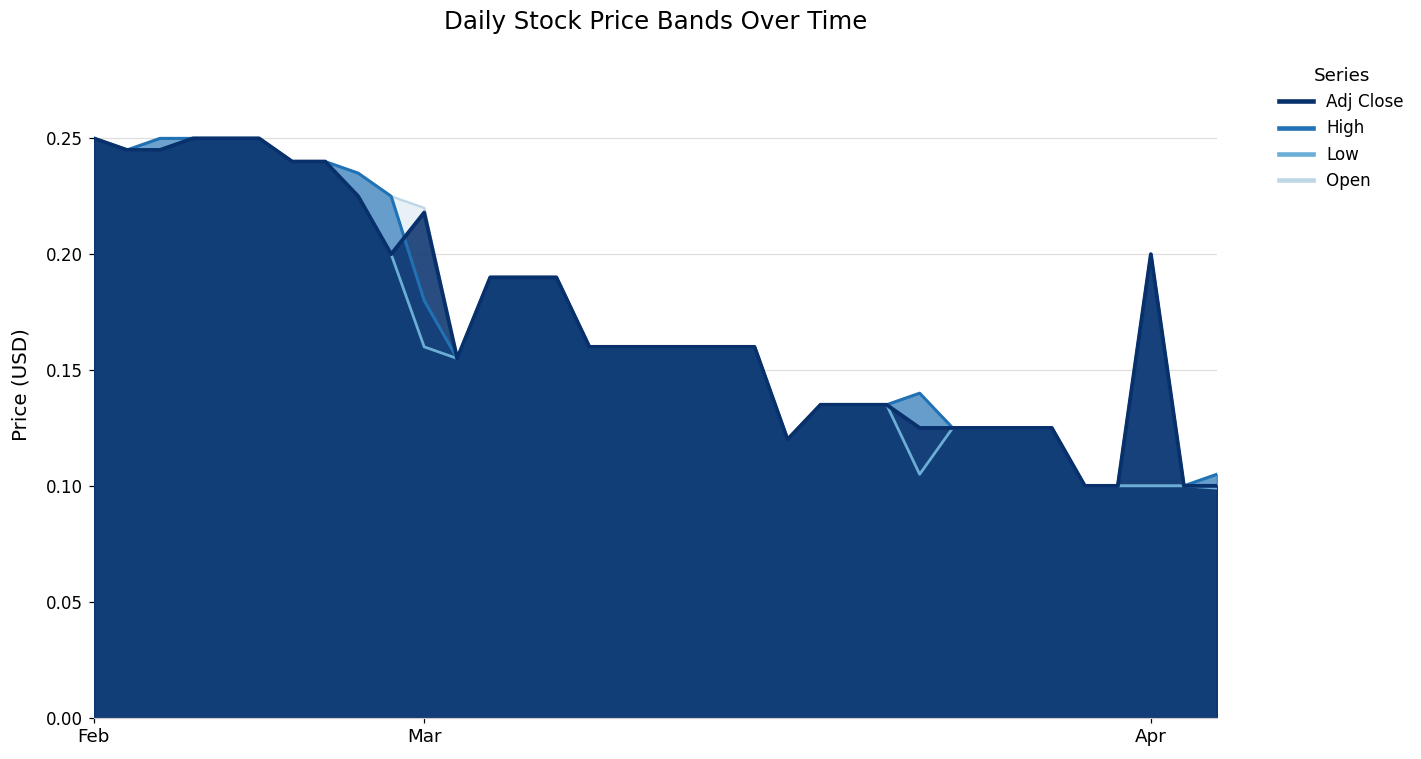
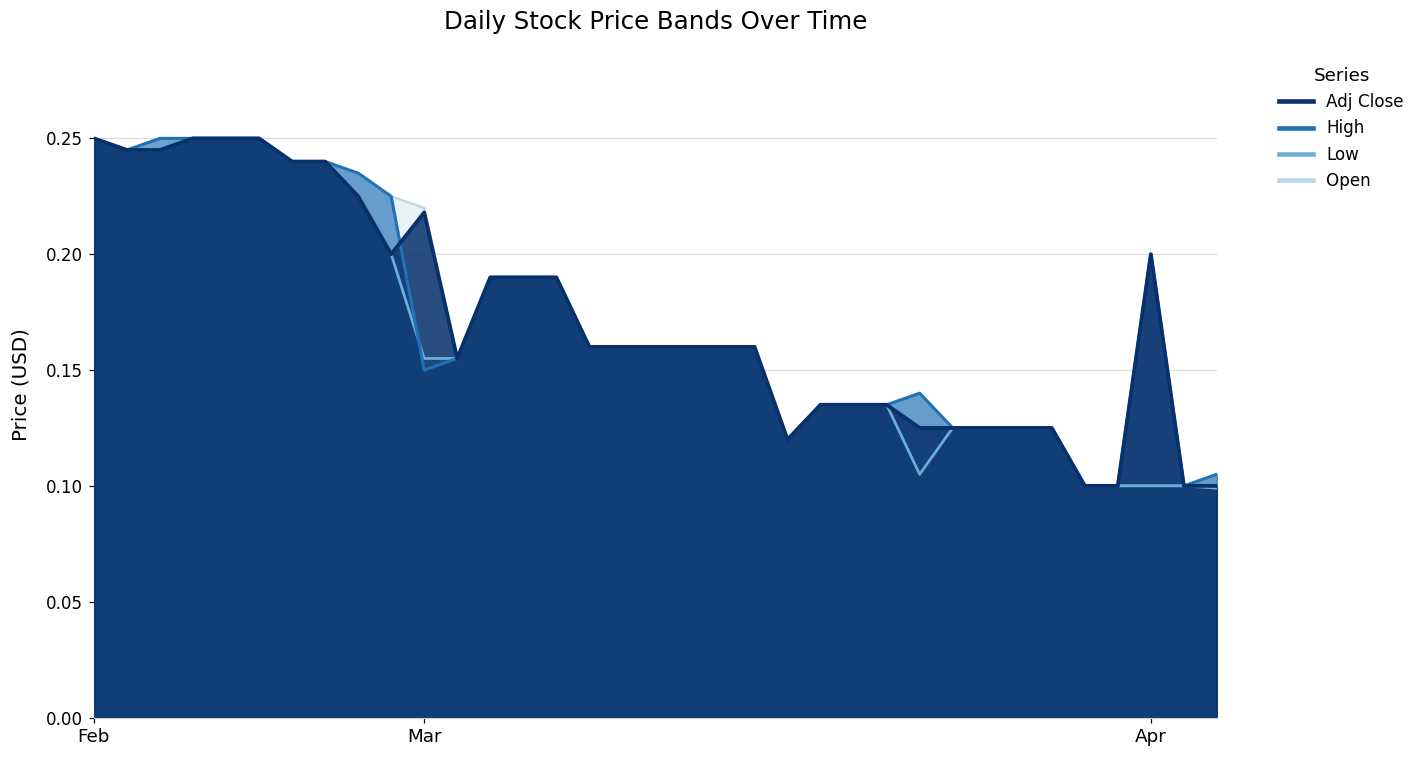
Low, Mar: 0.160 -> 0.155
High, Mar: 0.18 -> 0.15
